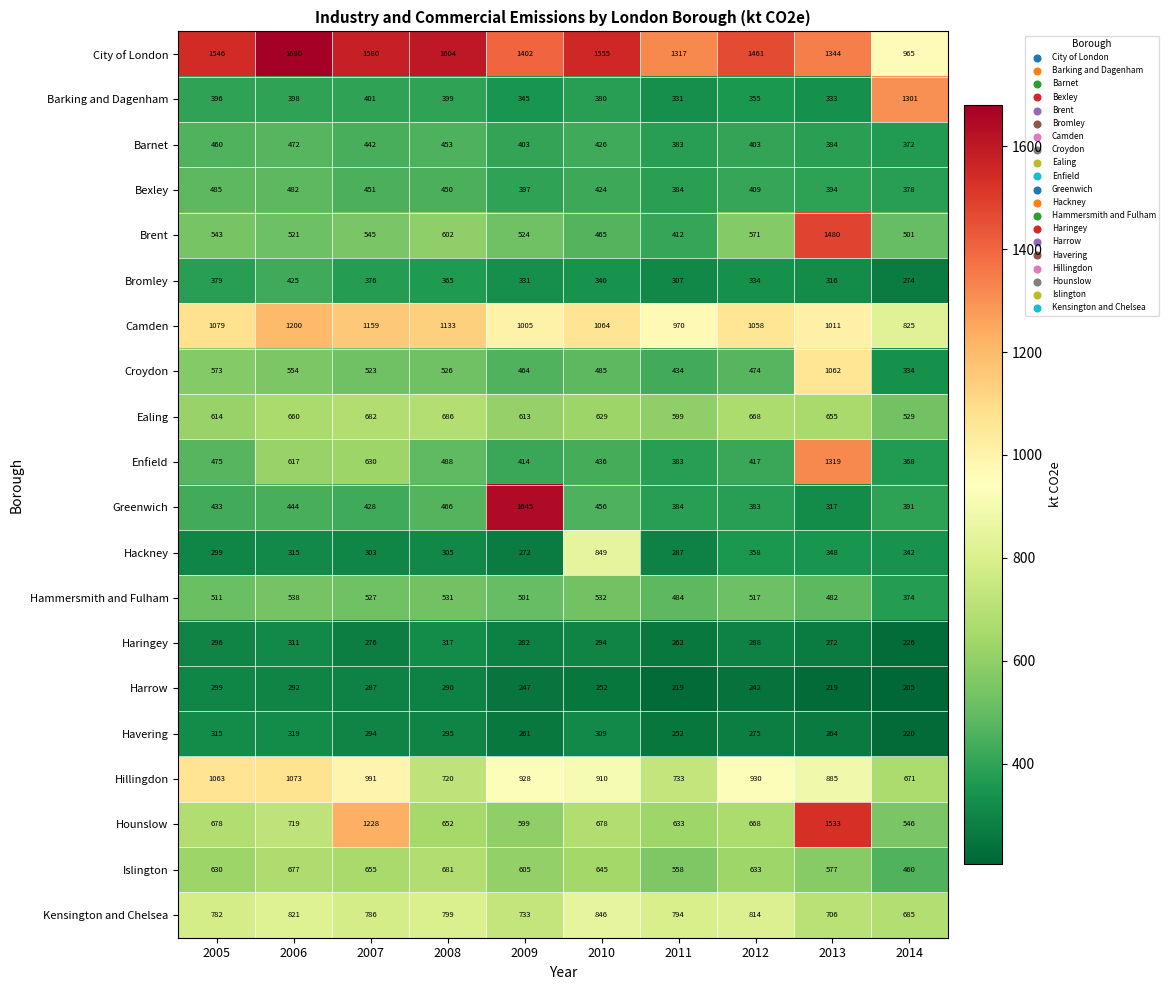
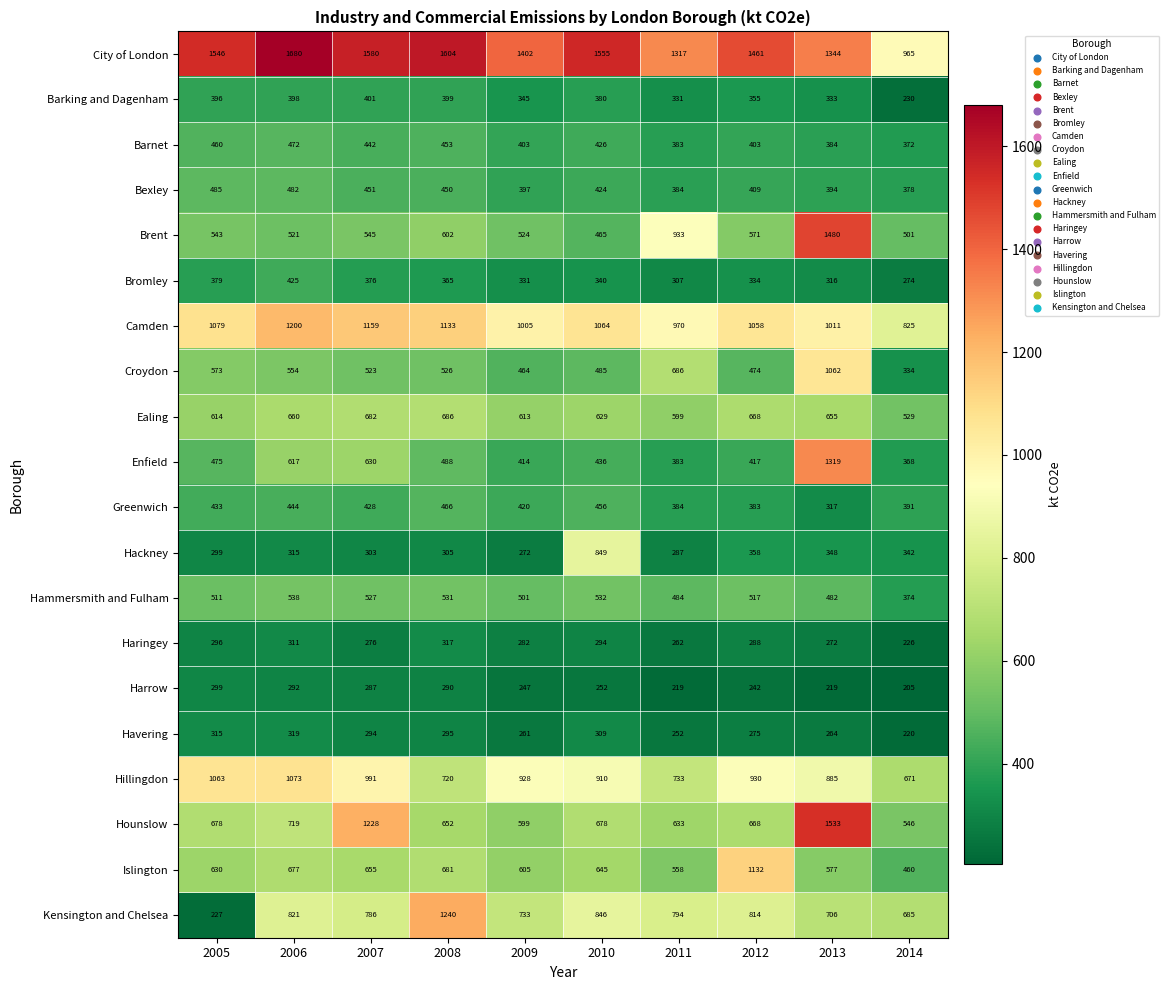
Barking and Dagenham, 2014: 1301 -> 230
Brent, 2011: 412 -> 933
Croydon, 2011: 434 -> 686
Greenwich, 2009: 1645 -> 420
Islington, 2012: 633 -> 1132
Kensington and Chelsea, 2005: 782 -> 227
Kensington and Chelsea, 2008: 799 -> 1240
